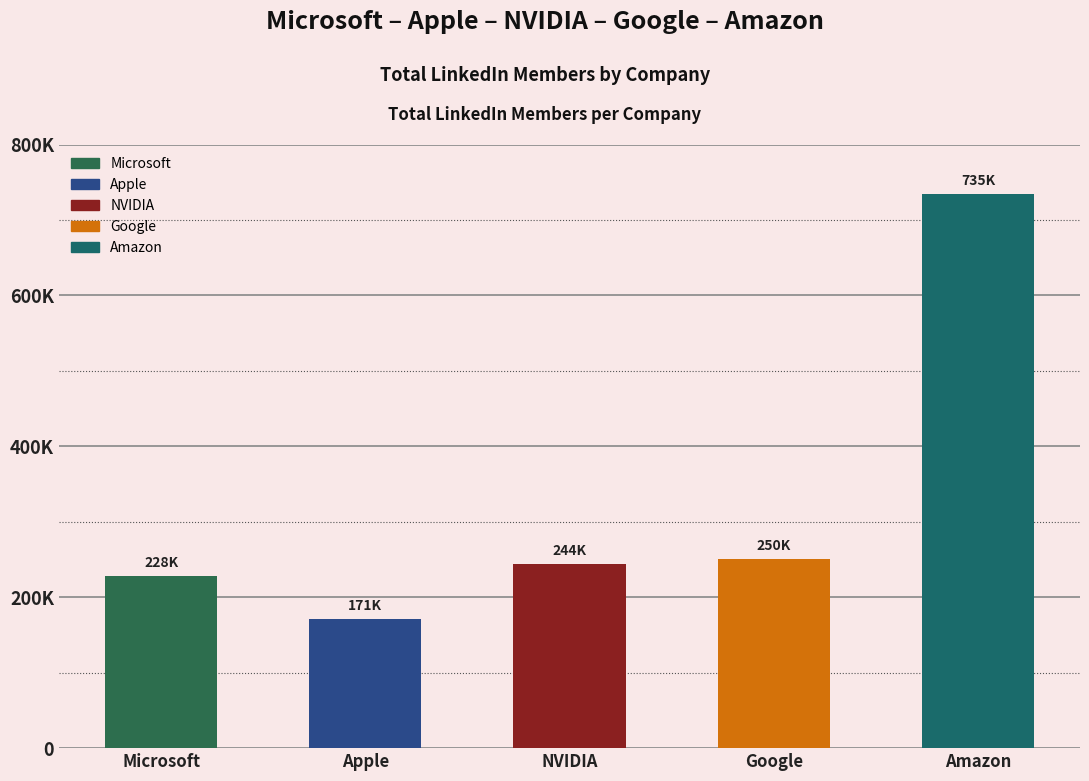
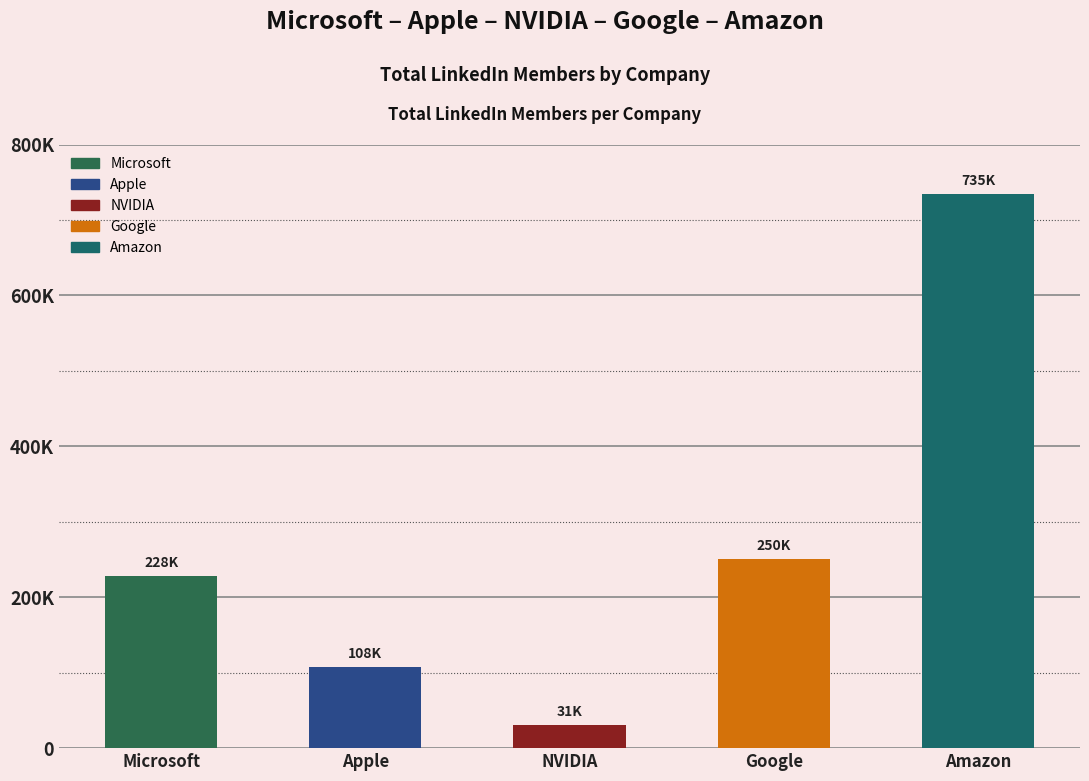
Apple: 171K -> 108K
NVIDIA: 244K -> 31K
